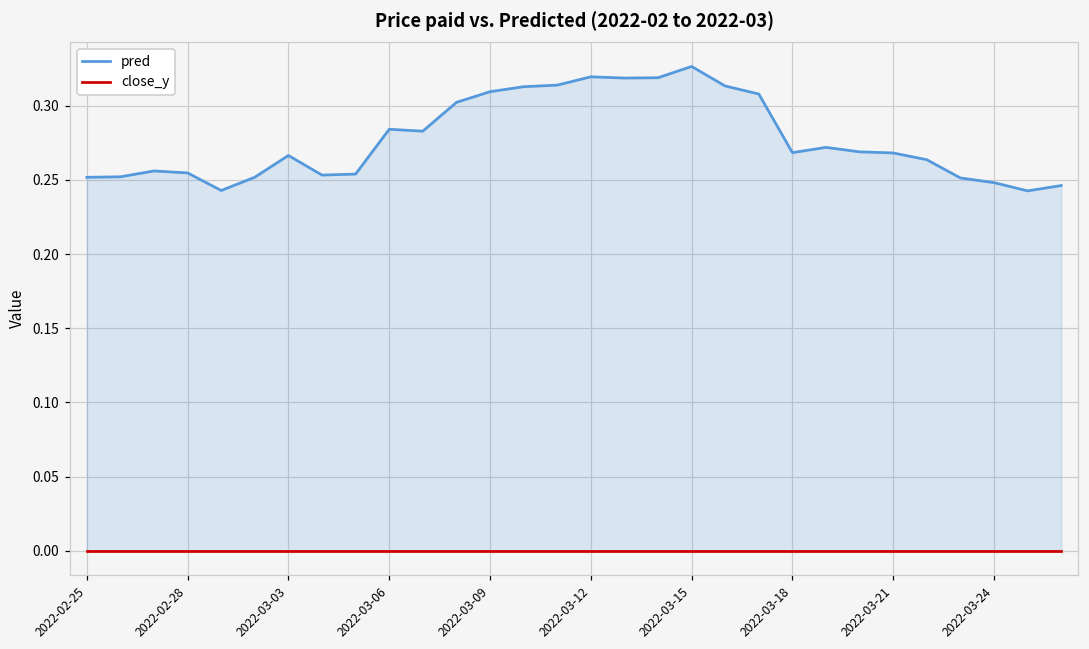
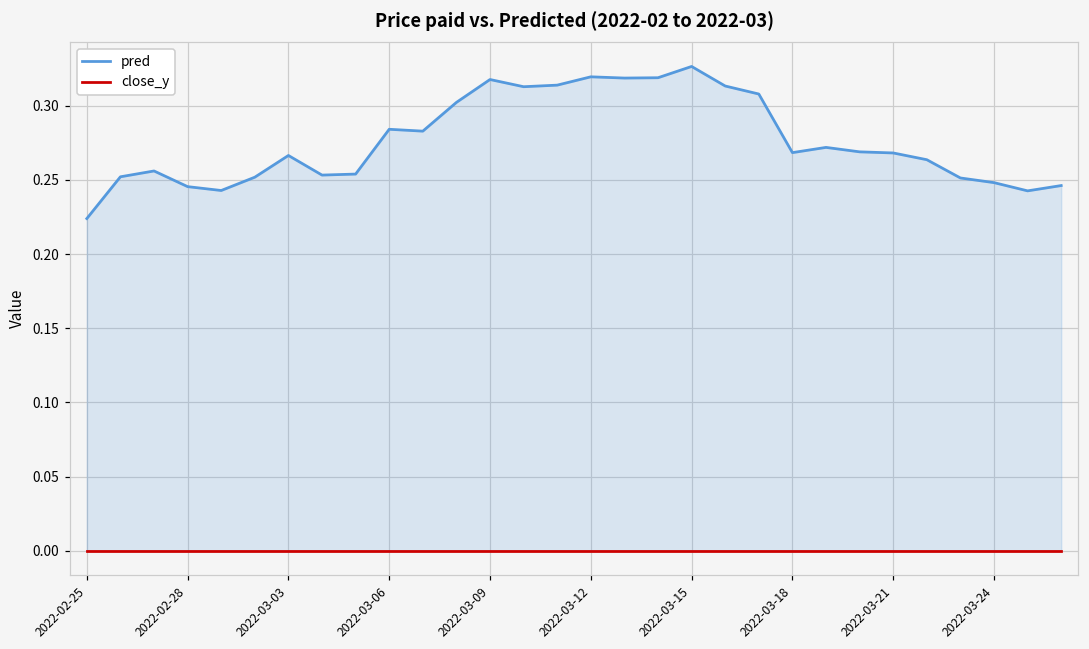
pred, 2022-02-25: 0.252 -> 0.224
pred, 2022-02-28: 0.255 -> 0.245
pred, 2022-03-09: 0.309 -> 0.318
